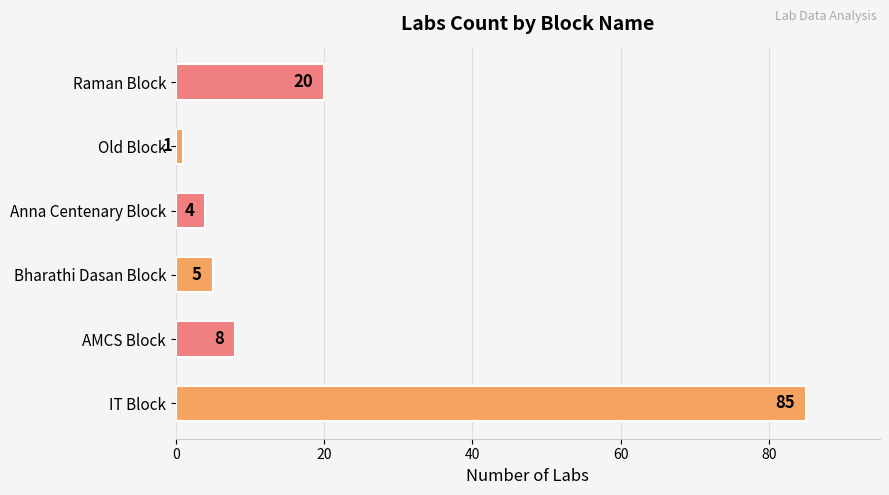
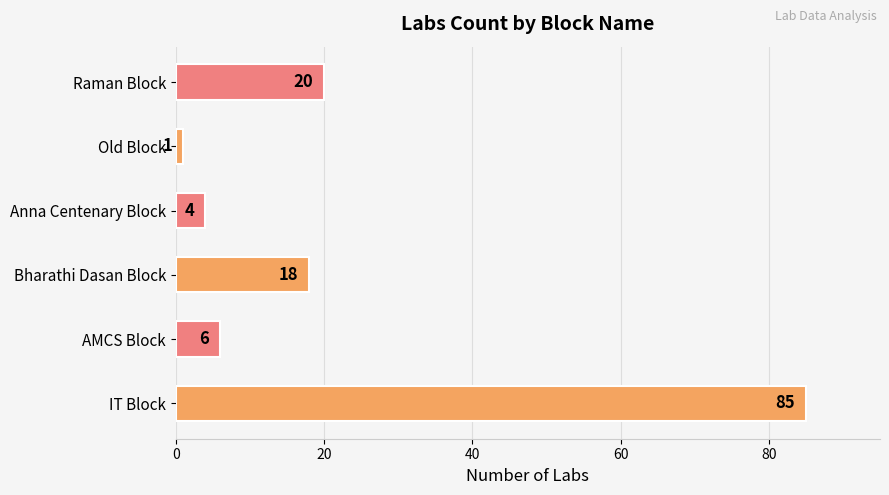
Bharathi Dasan Block: 5 -> 18
AMCS Block: 8 -> 6
